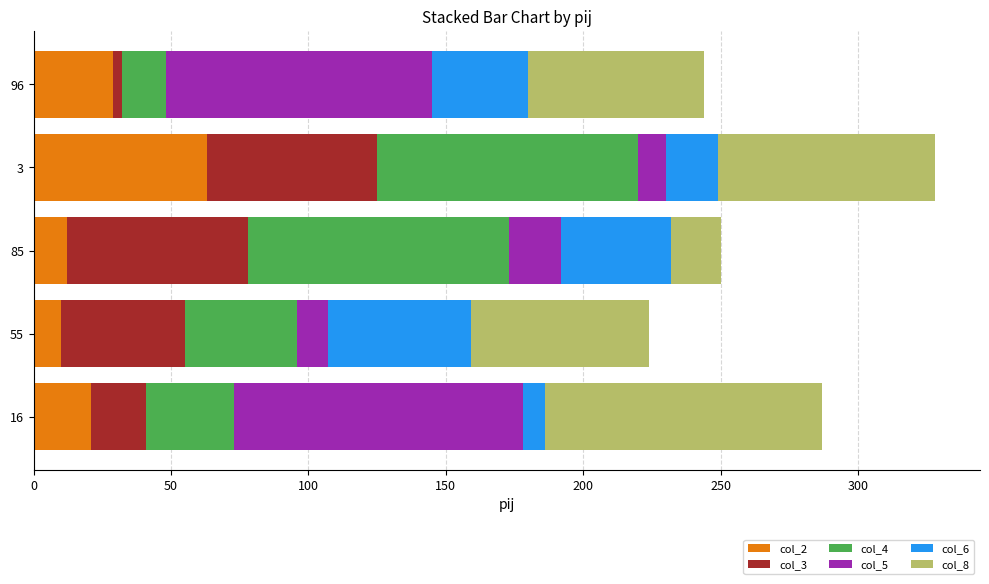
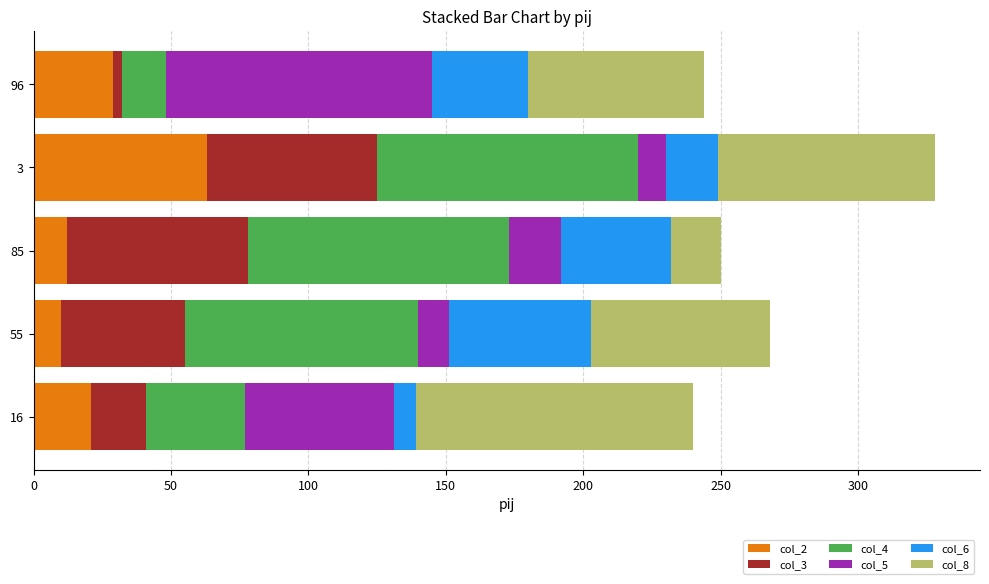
col_4, 55: 41 -> 85
col_4, 16: 32 -> 36
col_5, 16: 105 -> 54
